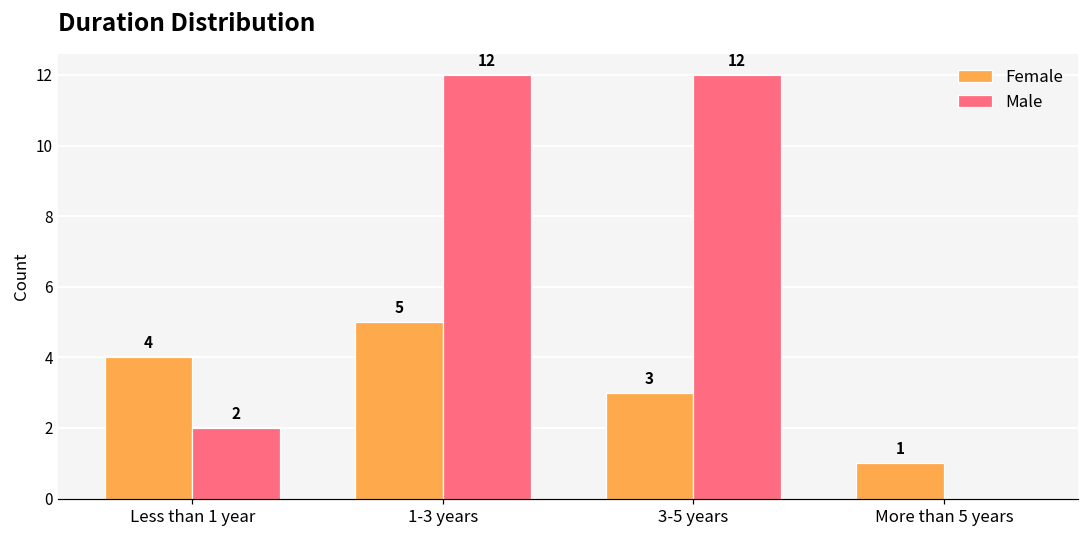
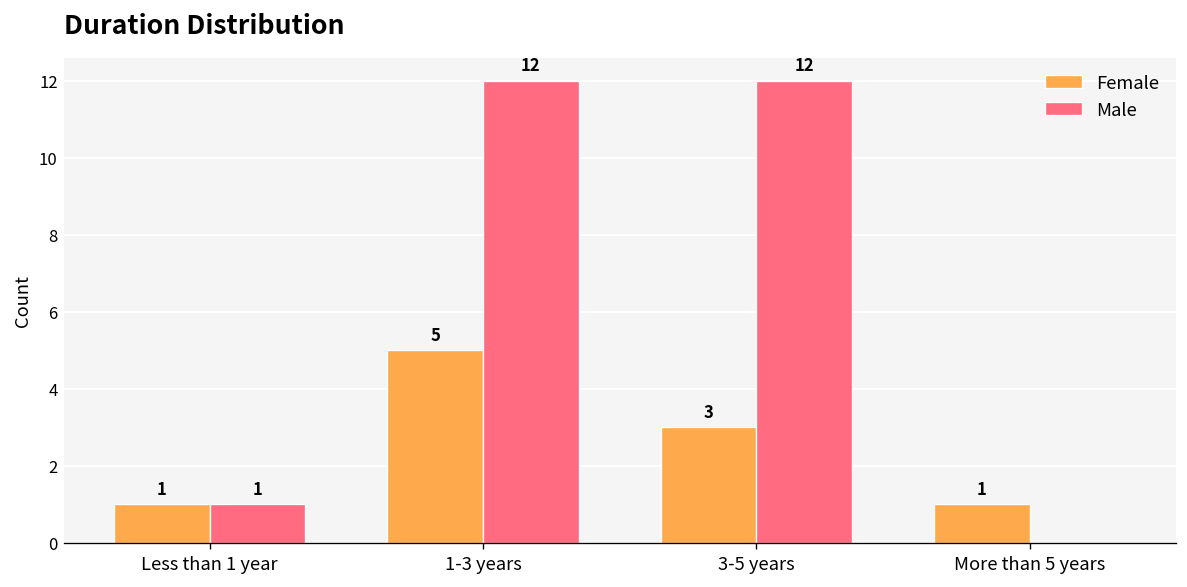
Female, Less than 1 year: 4 -> 1
Male, Less than 1 year: 2 -> 1
